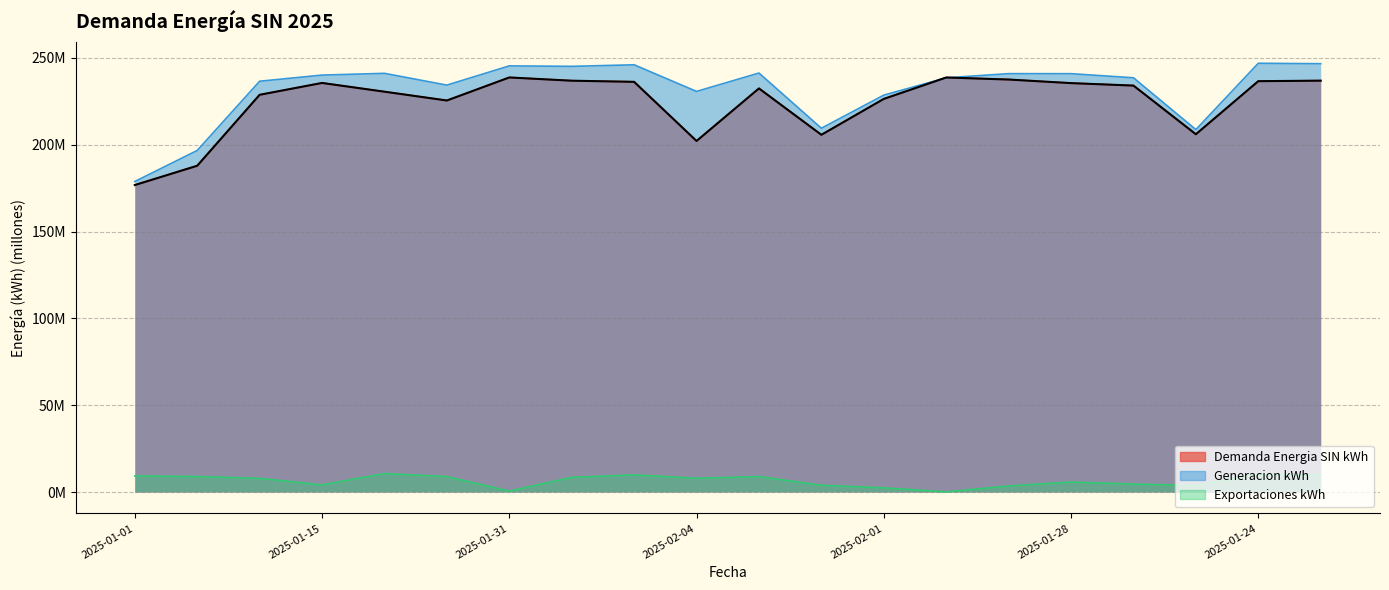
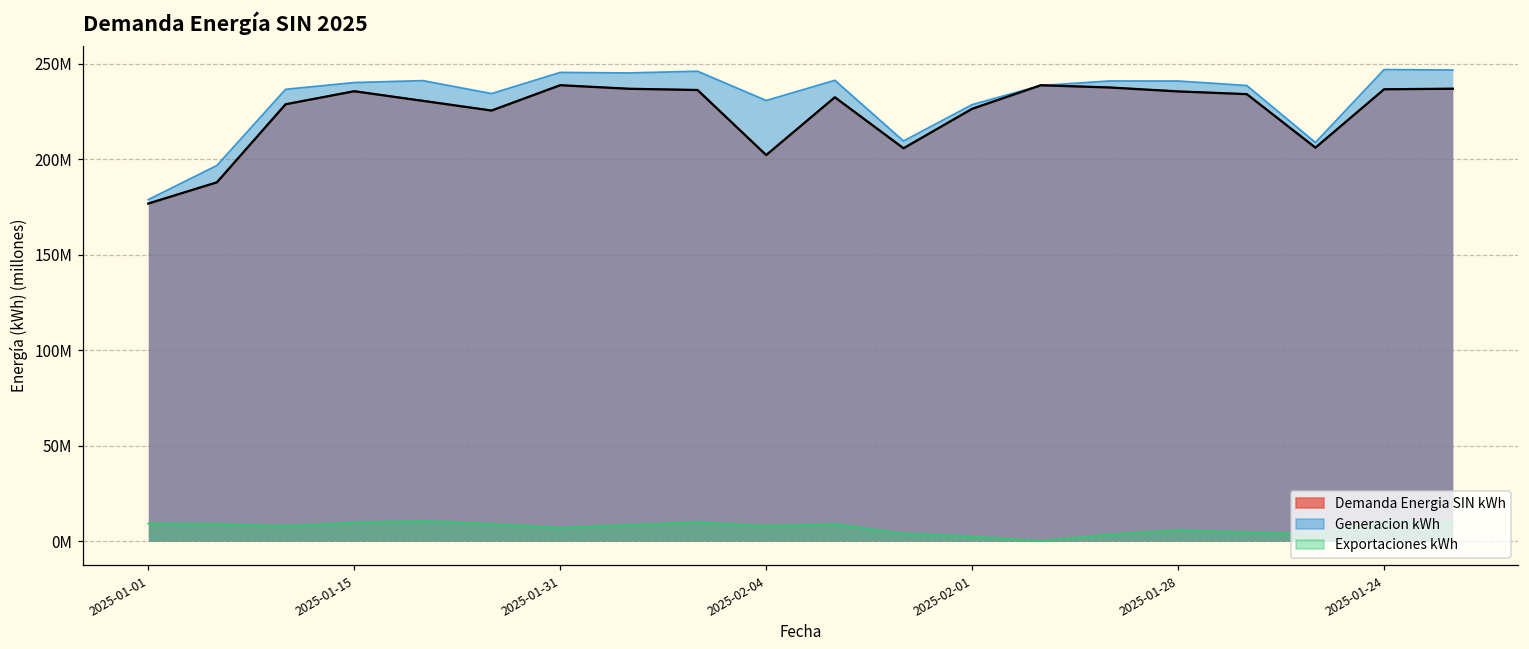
Exportaciones kWh, 2025-01-15: 4000000 -> 10000000
Exportaciones kWh, 2025-01-31: 1000000 -> 7000000
